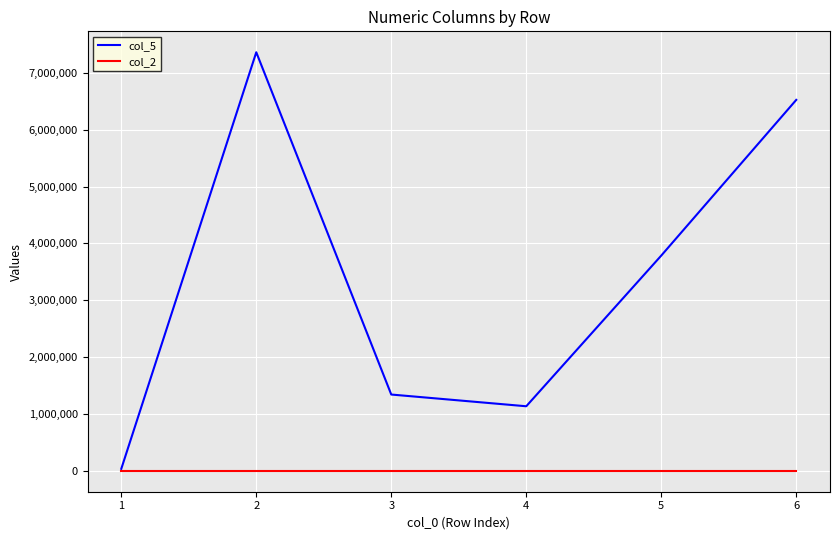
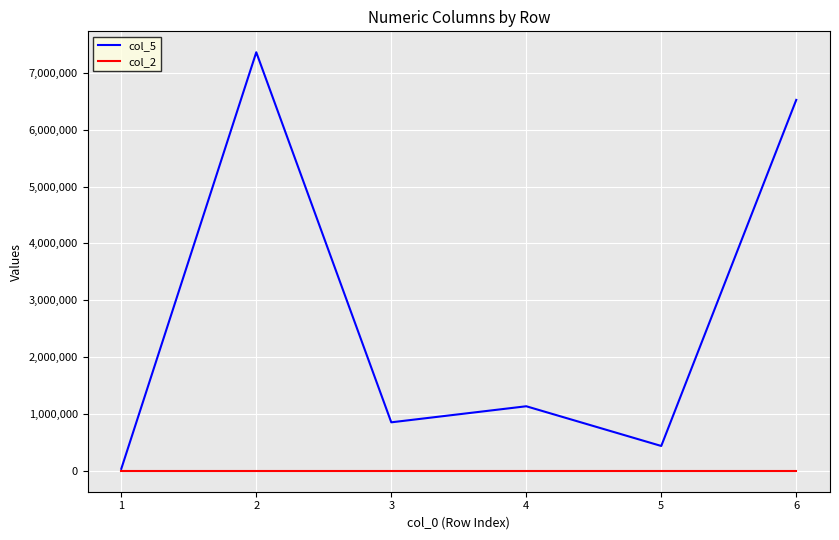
col_5, 3: 1,300,000 -> 900,000
col_5, 5: 3,800,000 -> 400,000
